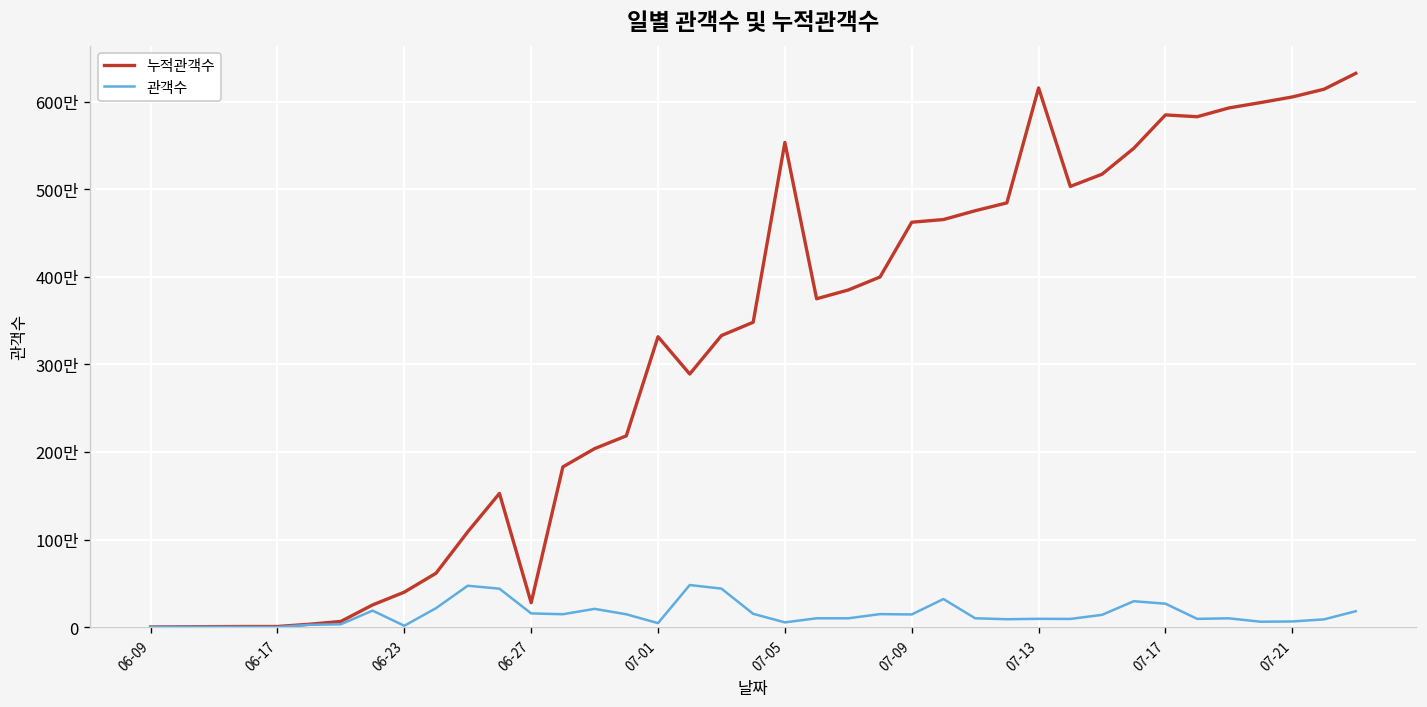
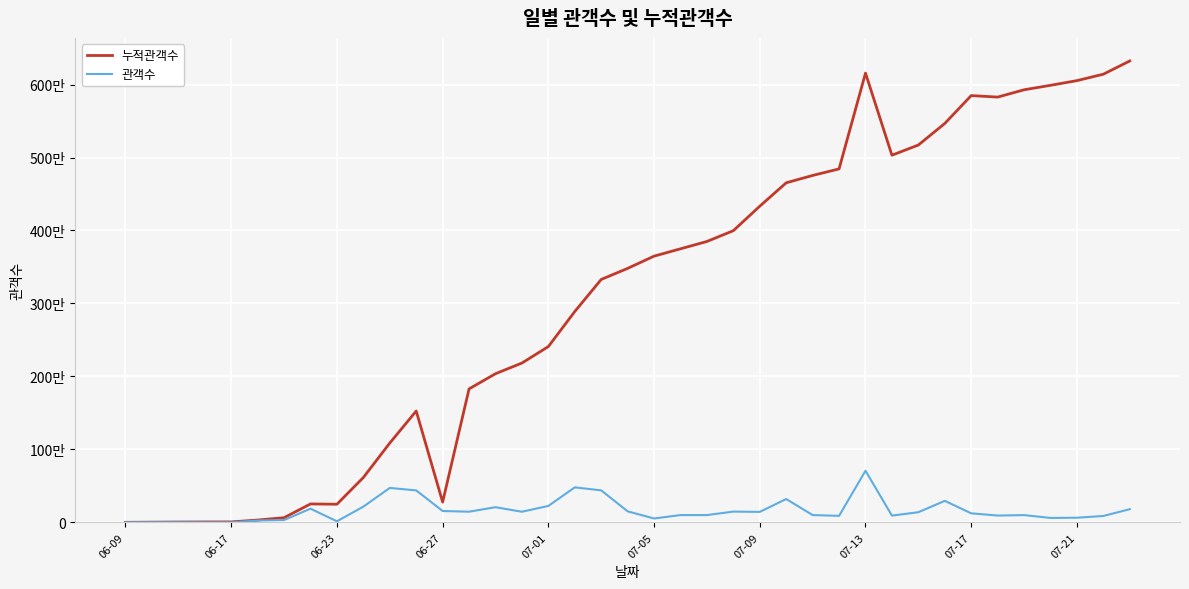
누적관객수, 06-23: 40만 -> 20만
누적관객수, 07-01: 330만 -> 240만
관객수, 07-01: 0만 -> 20만
누적관객수, 07-05: 550만 -> 360만
누적관객수, 07-09: 460만 -> 430만
관객수, 07-13: 10만 -> 70만
관객수, 07-17: 30만 -> 10만
